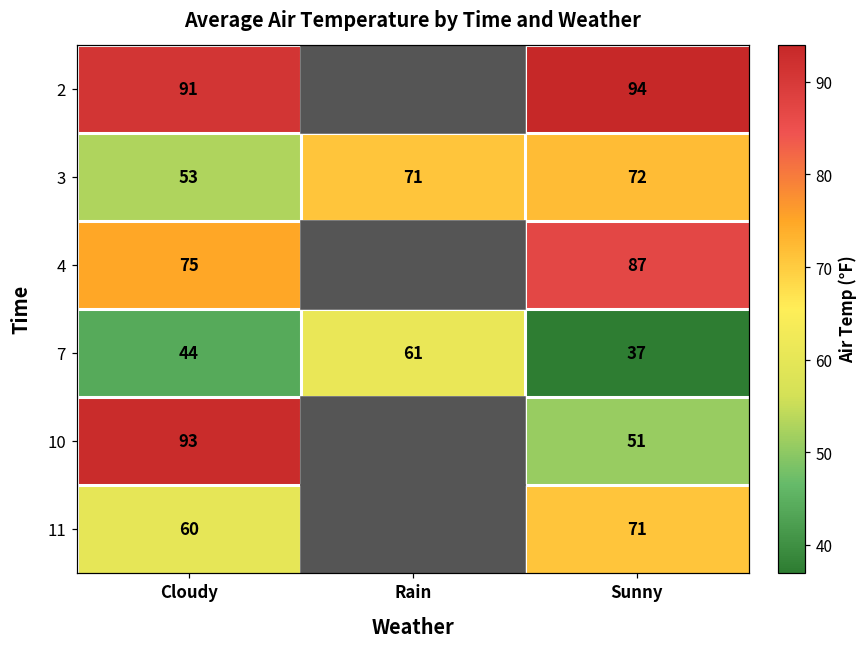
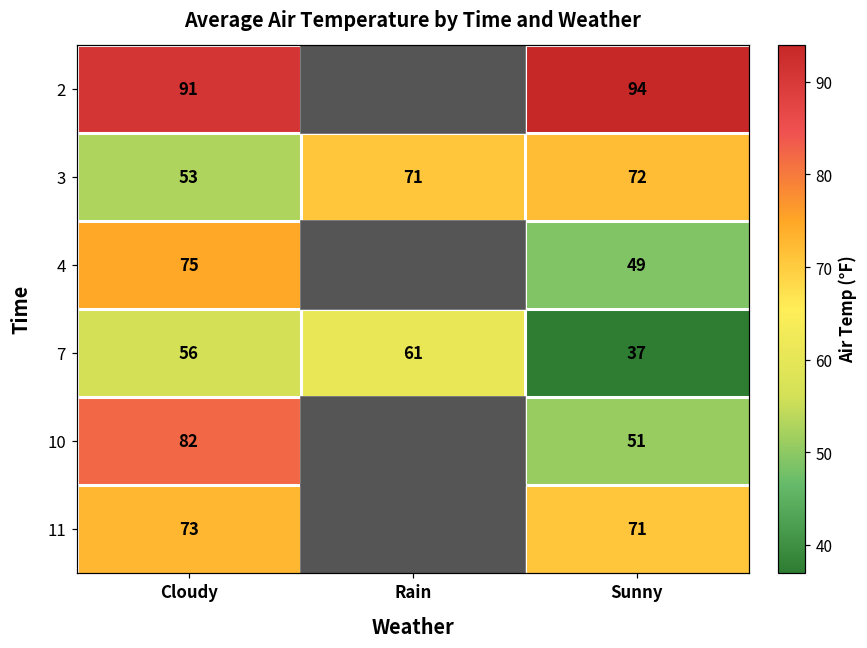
4, Sunny: 87 -> 49
7, Cloudy: 44 -> 56
10, Cloudy: 93 -> 82
11, Cloudy: 60 -> 73
